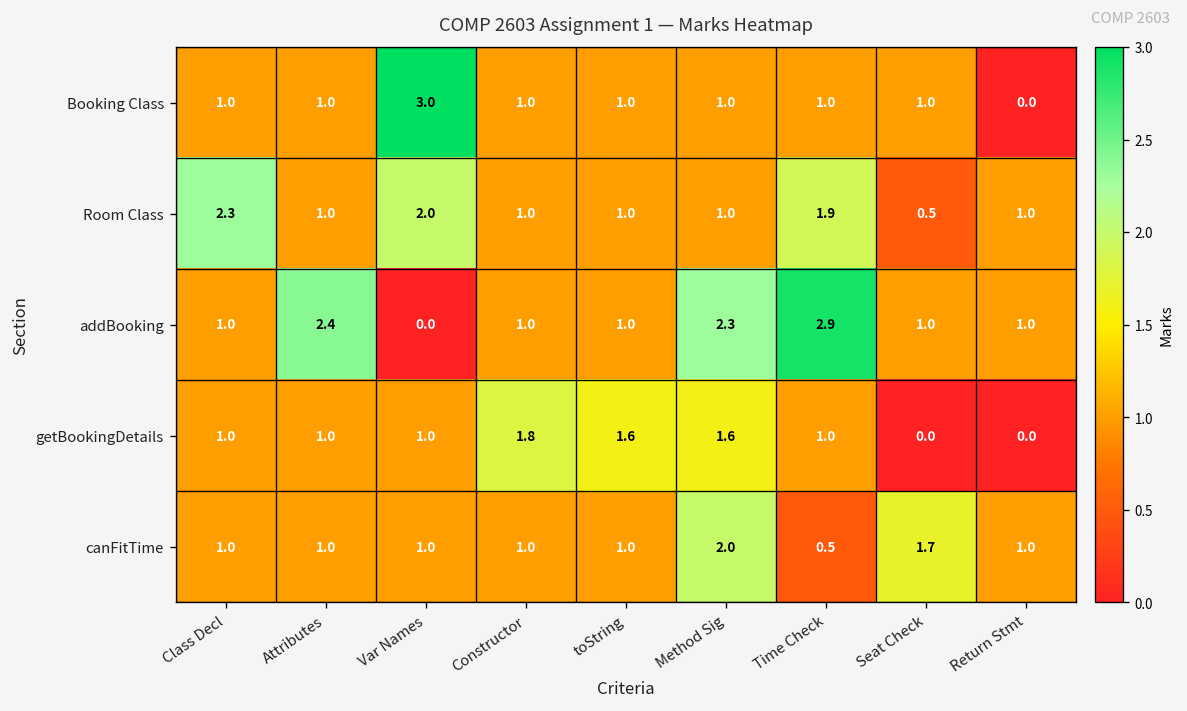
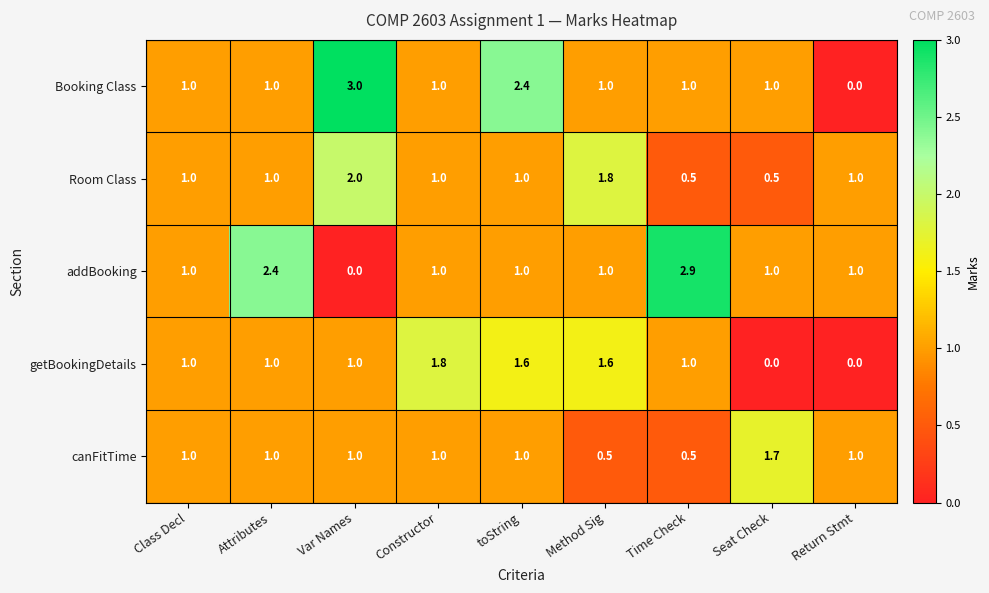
Booking Class, toString: 1.0 -> 2.4
Room Class, Class Decl: 2.3 -> 1.0
Room Class, Method Sig: 1.0 -> 1.8
Room Class, Time Check: 1.9 -> 0.5
addBooking, Method Sig: 2.3 -> 1.0
canFitTime, Method Sig: 2.0 -> 0.5
